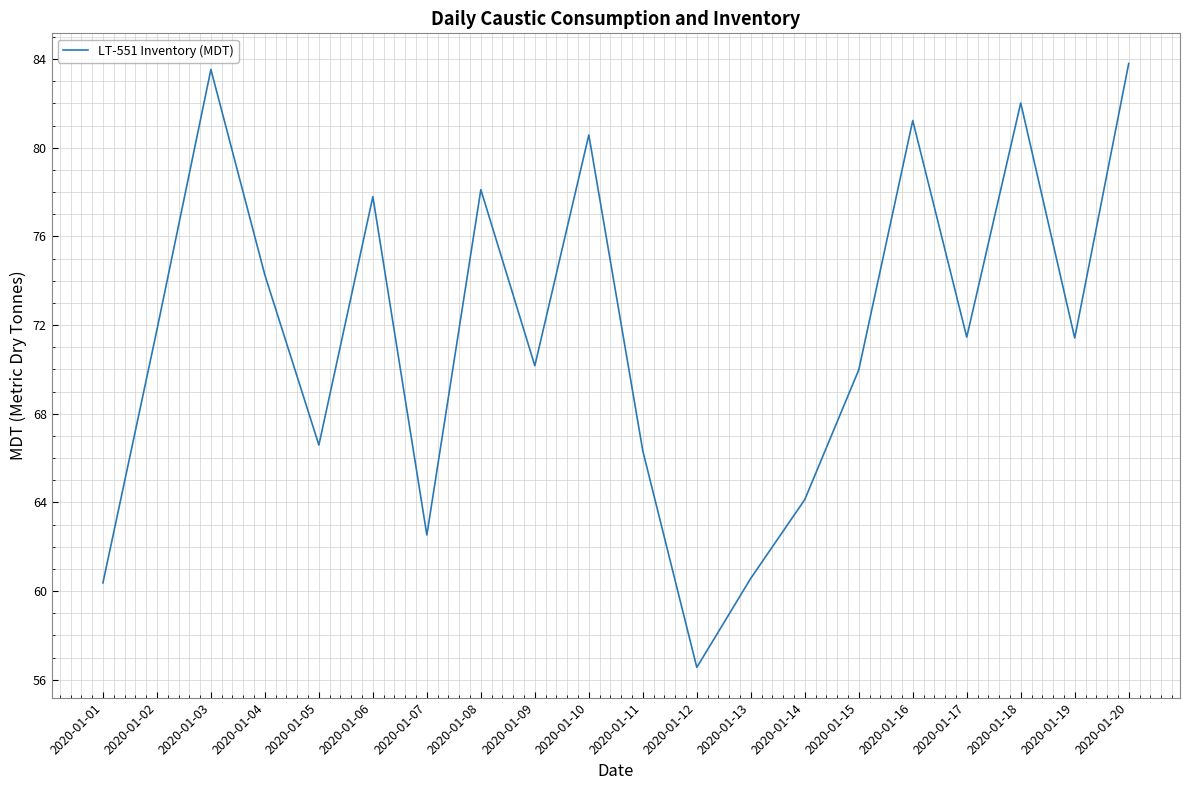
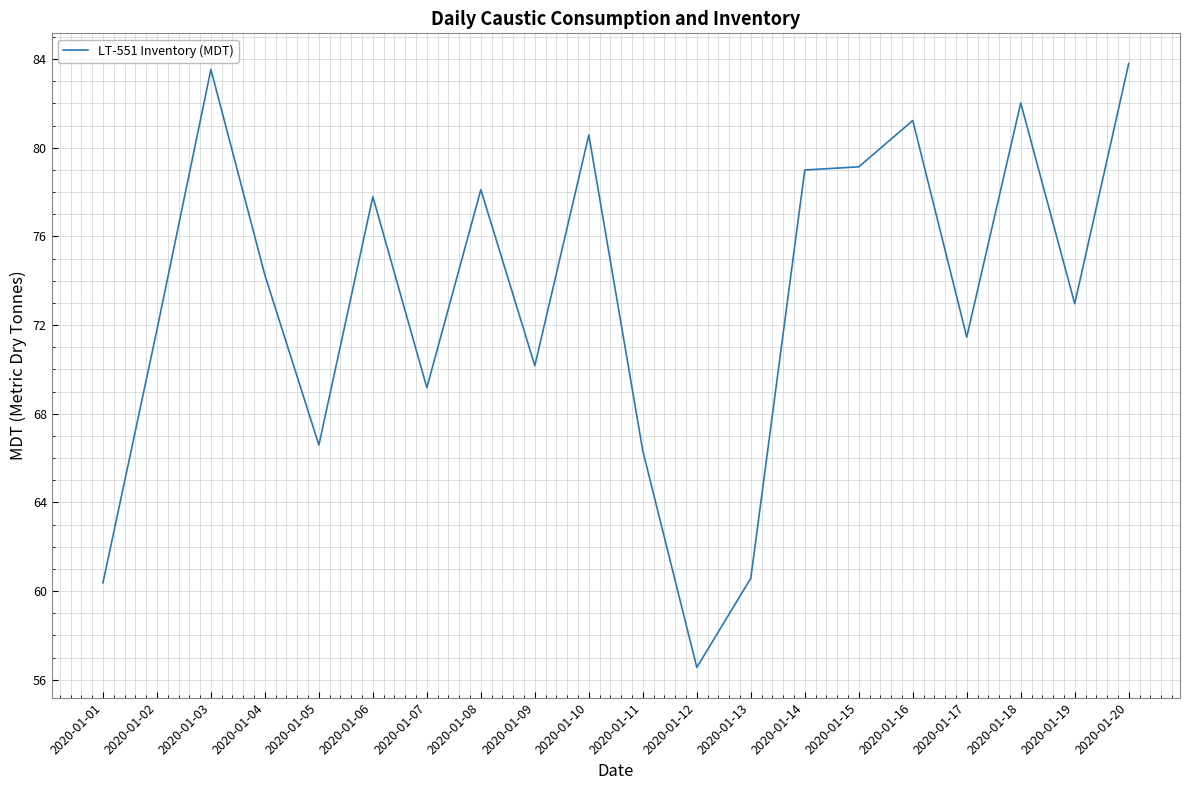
2020-01-07: 62.5 -> 69.2
2020-01-14: 64.1 -> 79.0
2020-01-15: 70.0 -> 79.1
2020-01-19: 71.4 -> 73.0
